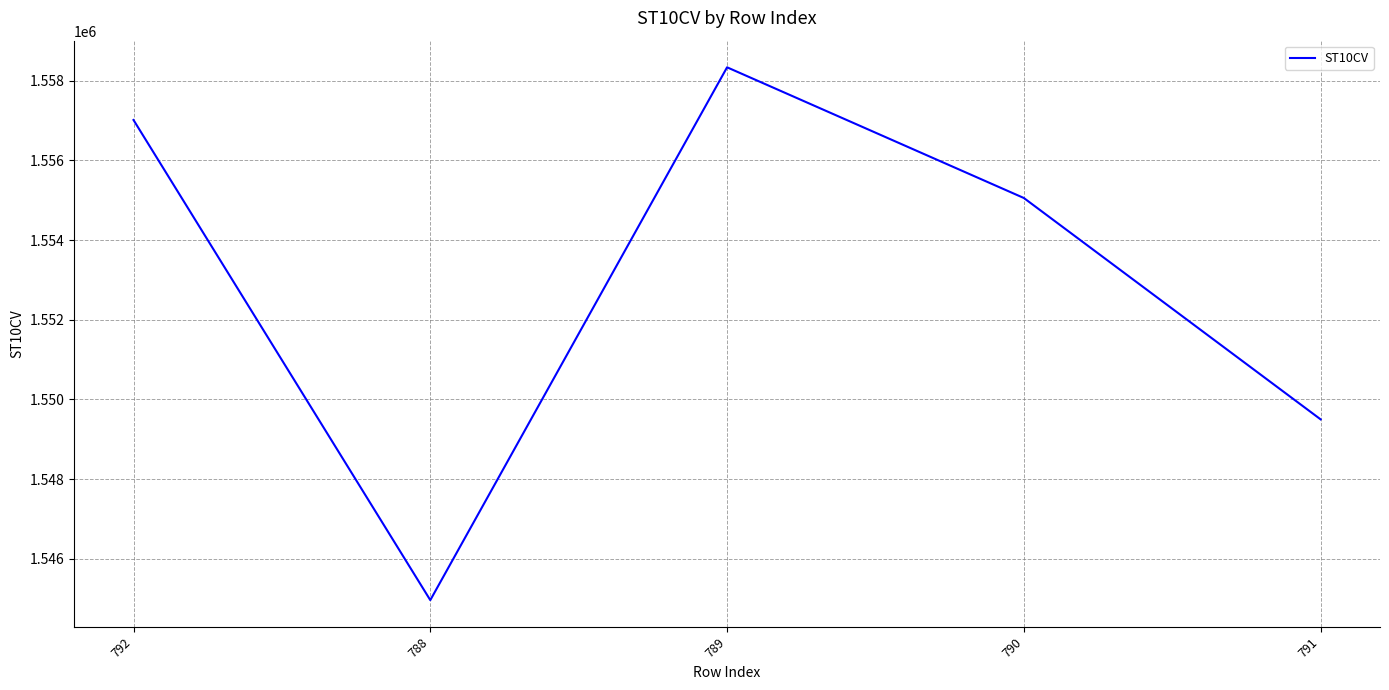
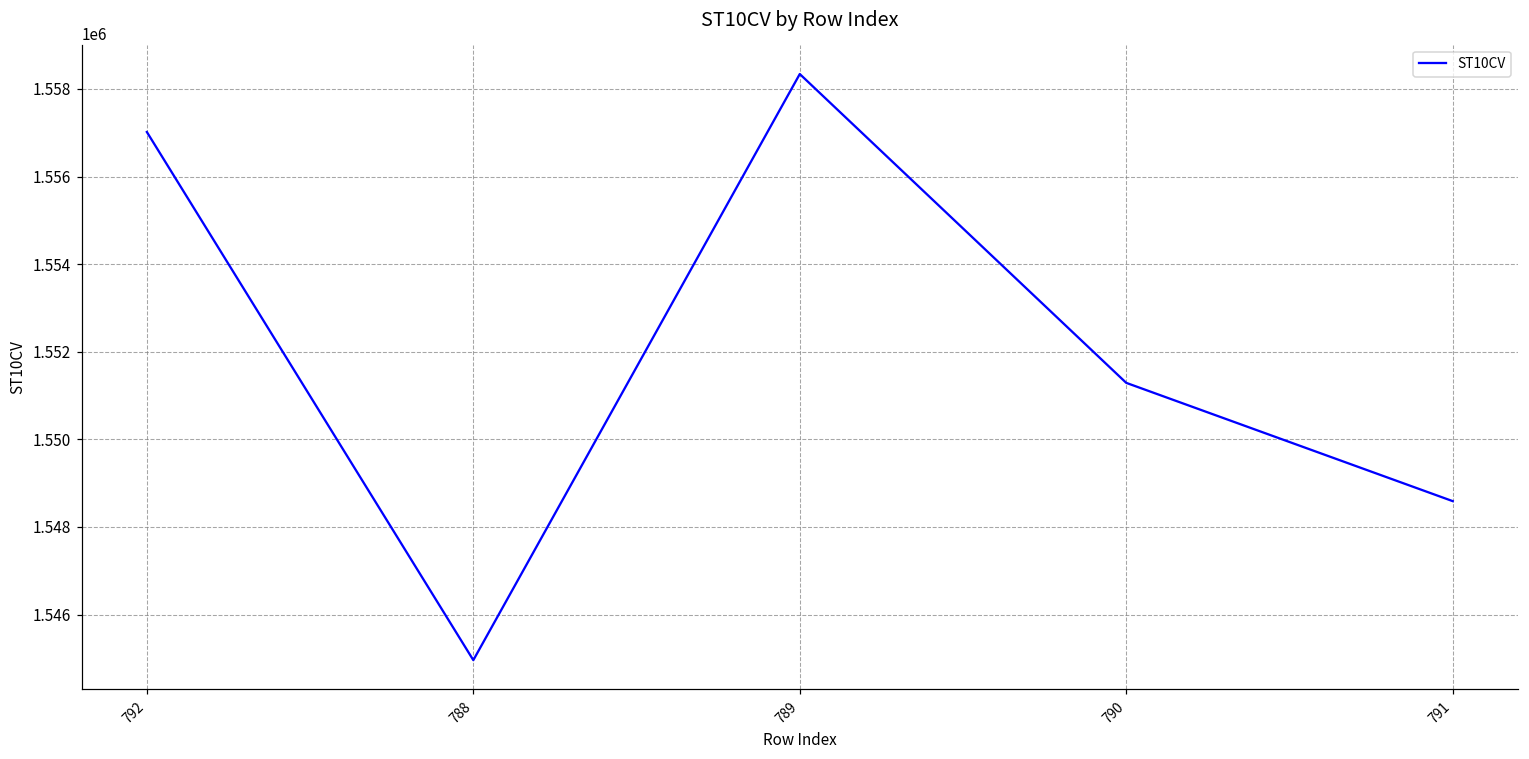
790: 1555100 -> 1551300
791: 1549500 -> 1548600
